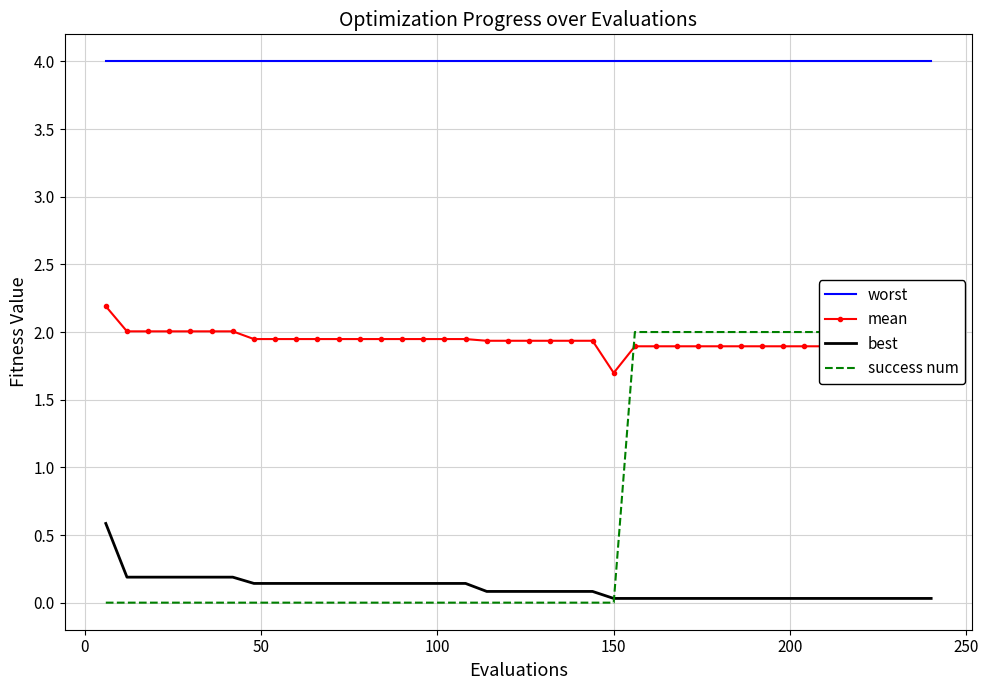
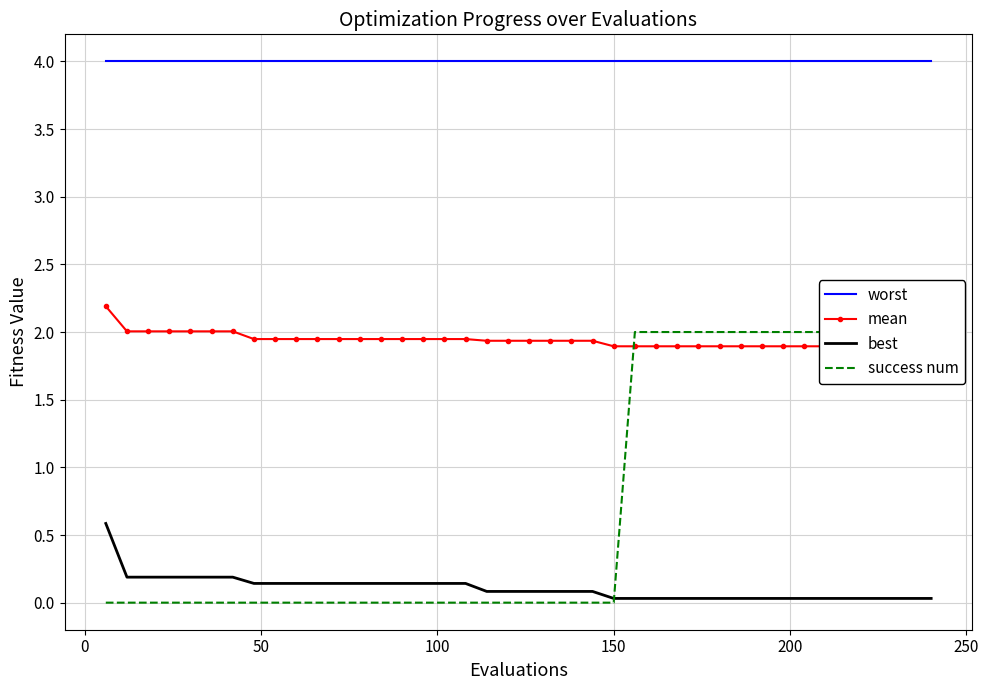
mean, 150: 1.70 -> 1.89
